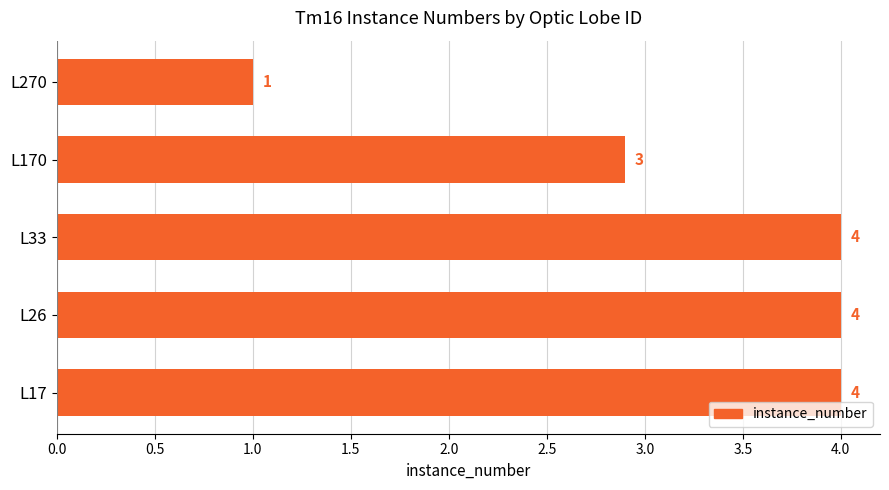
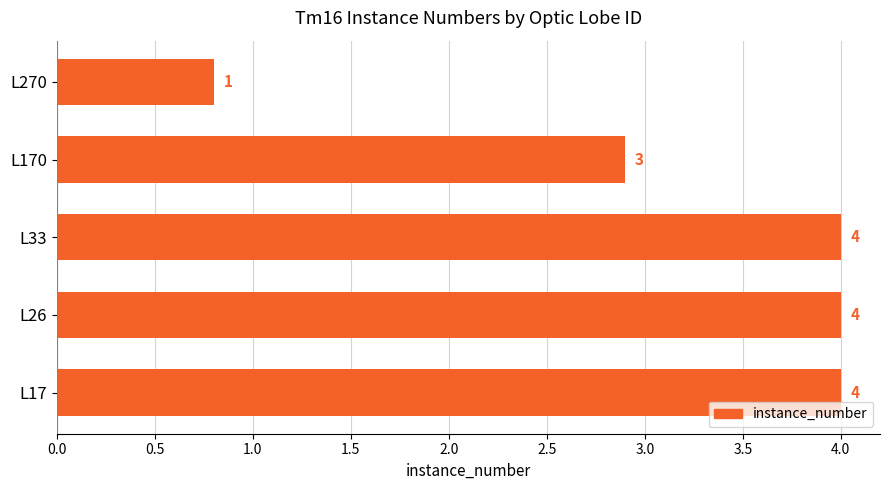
L270: 1.0 -> 0.8
